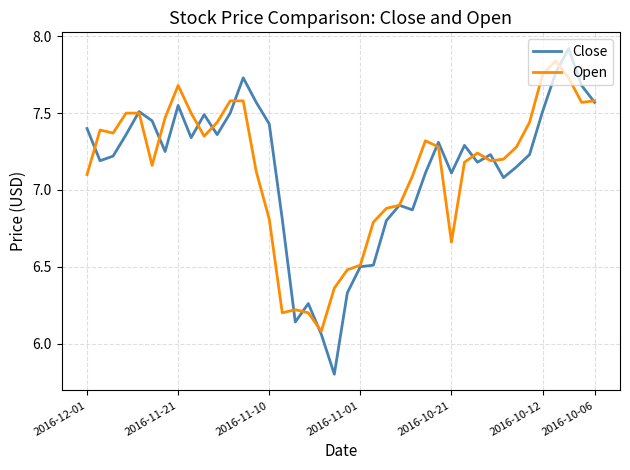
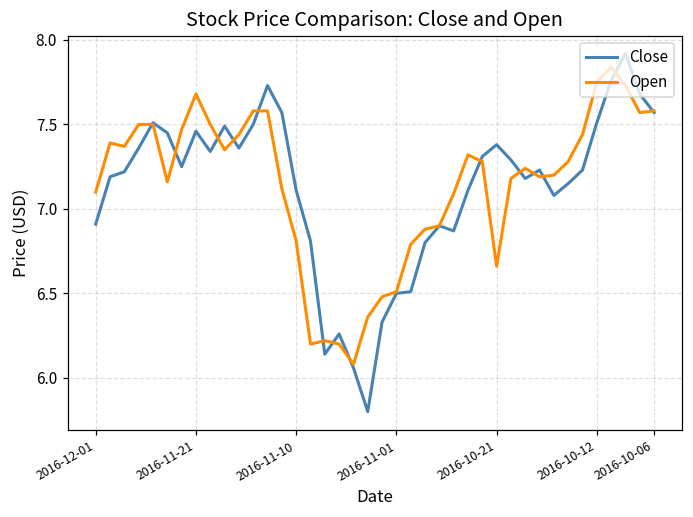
Close, 2016-12-01: 7.40 -> 6.91
Close, 2016-11-21: 7.55 -> 7.46
Close, 2016-11-10: 7.43 -> 7.11
Close, 2016-10-21: 7.11 -> 7.38
